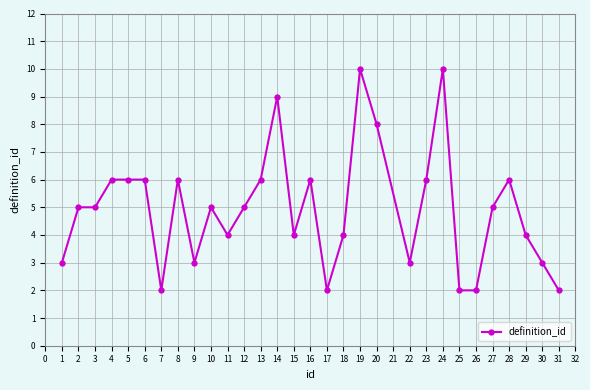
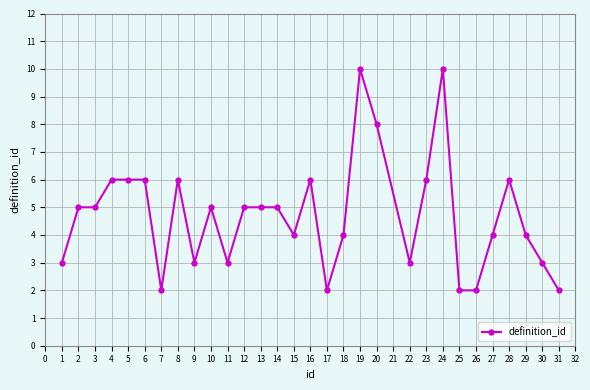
11: 4 -> 3
13: 6 -> 5
14: 9 -> 5
27: 5 -> 4
